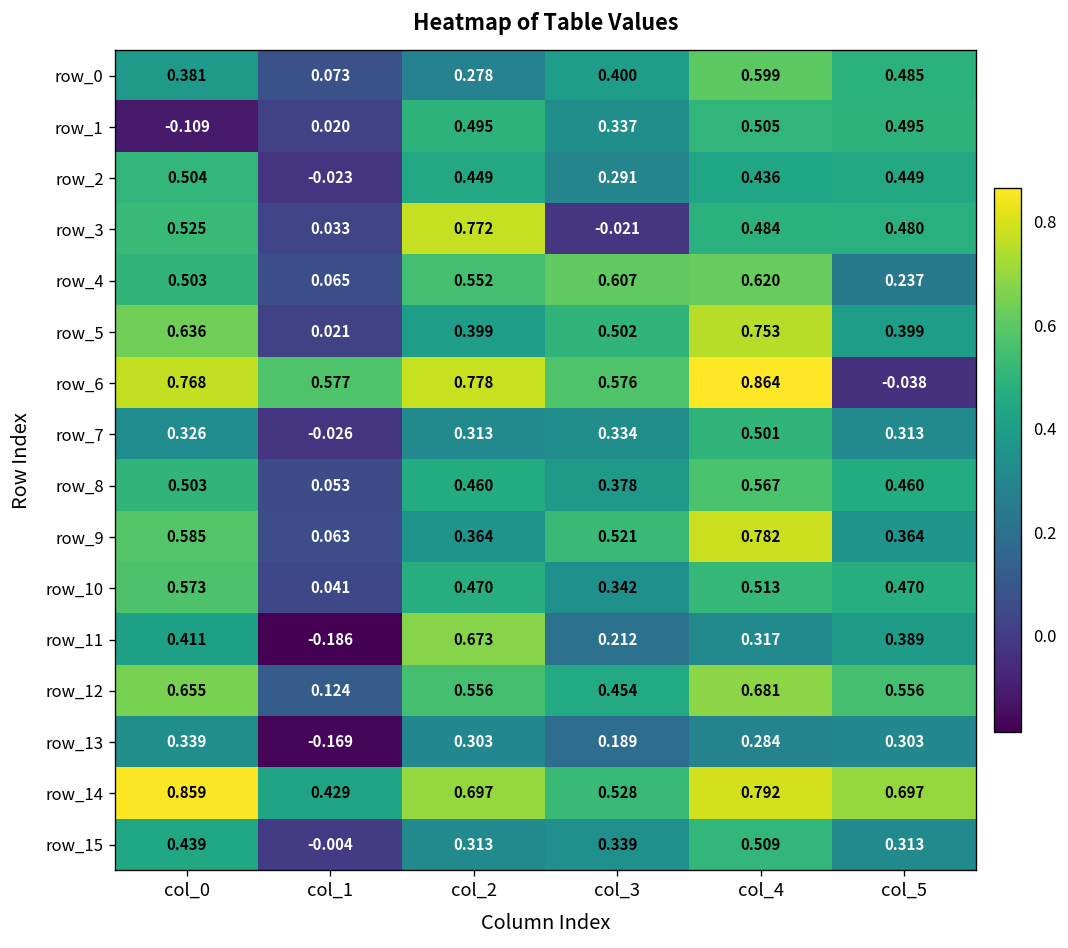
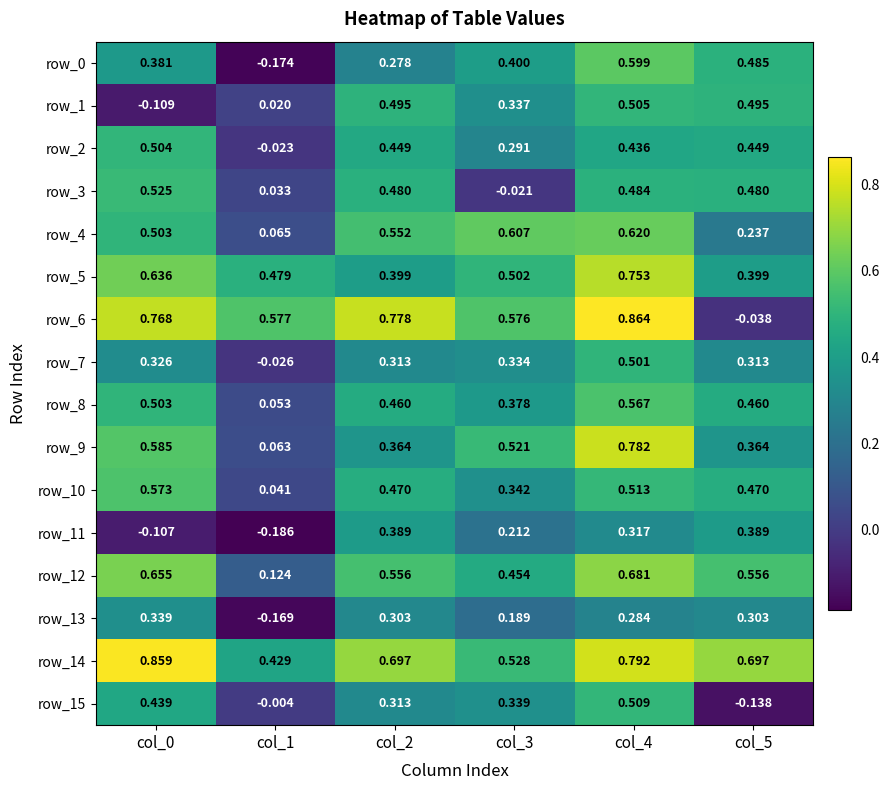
row_0, col_1: 0.073 -> -0.174
row_3, col_2: 0.772 -> 0.480
row_5, col_1: 0.021 -> 0.479
row_11, col_0: 0.411 -> -0.107
row_11, col_2: 0.673 -> 0.389
row_15, col_5: 0.313 -> -0.138
